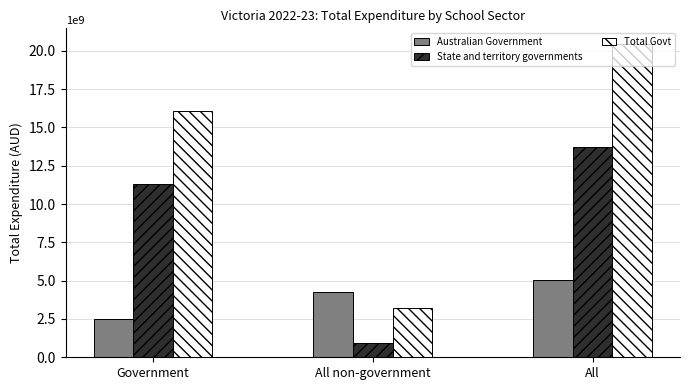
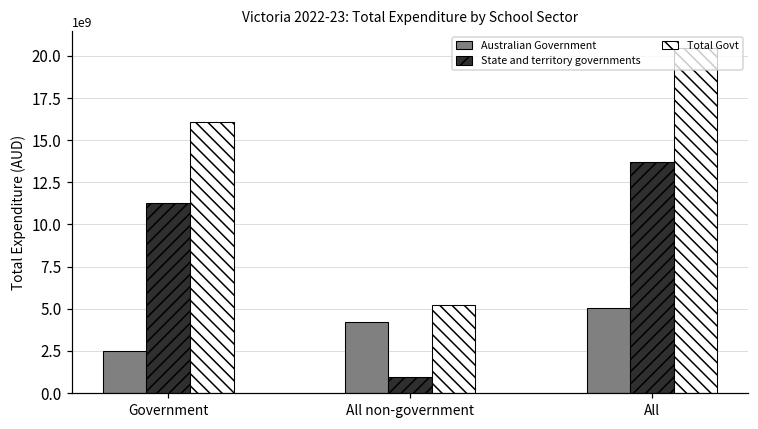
Total Govt, All non-government: 3200000000 -> 5200000000
